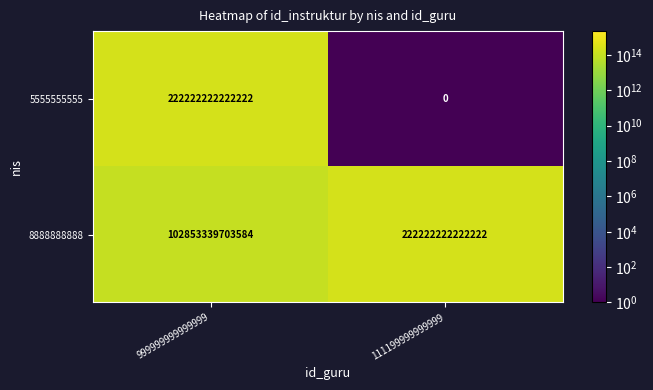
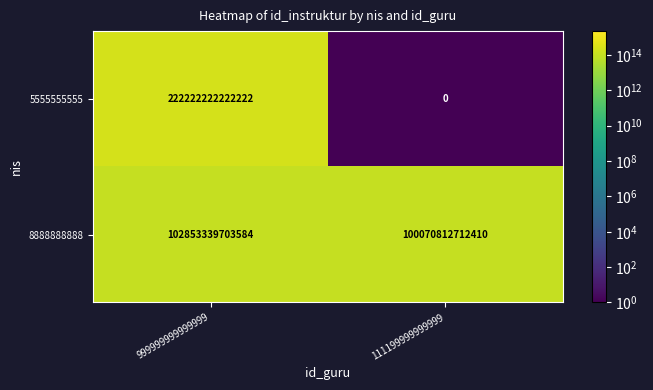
8888888888, 111199999999999: 222222222222222 -> 100070812712410
